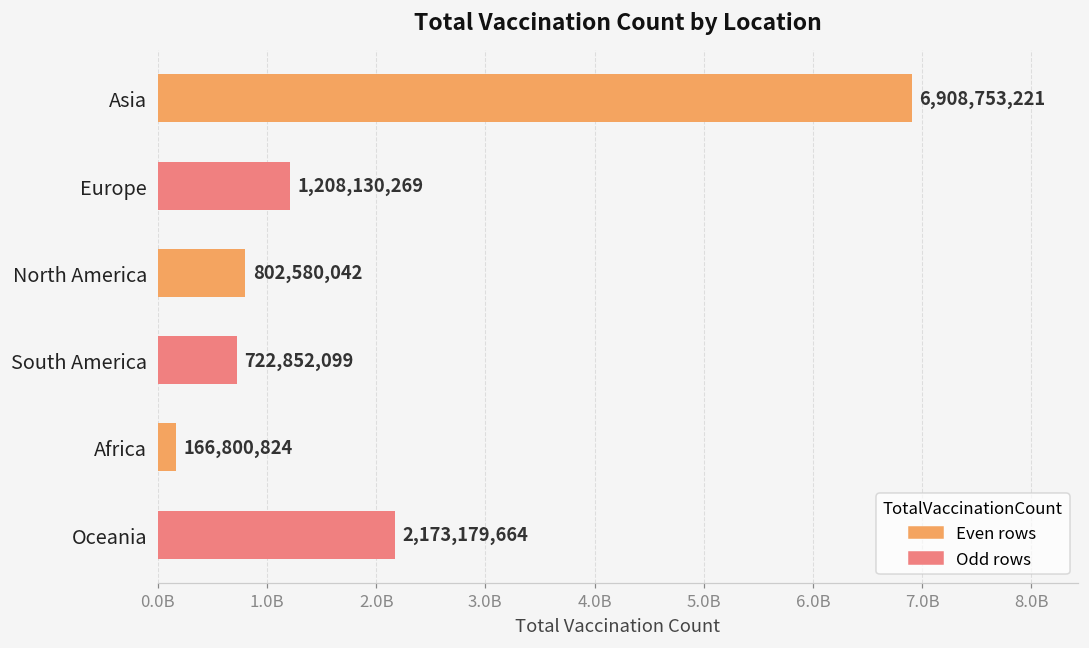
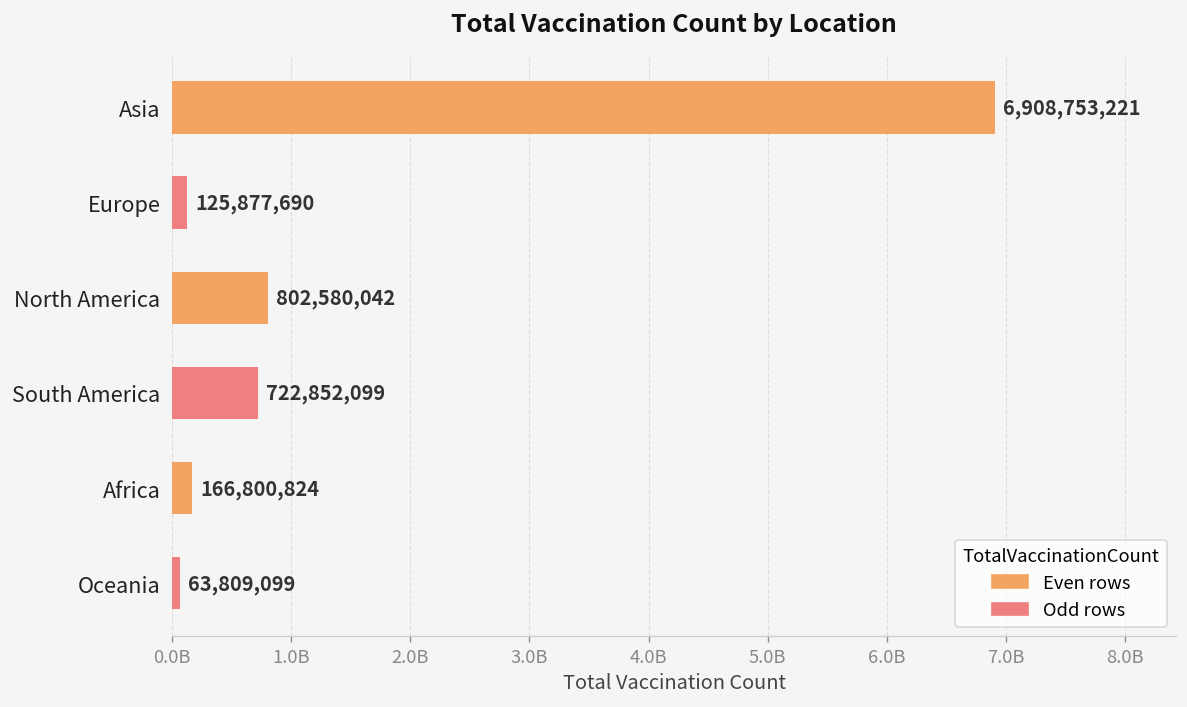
Europe: 1,208,130,269 -> 125,877,690
Oceania: 2,173,179,664 -> 63,809,099
